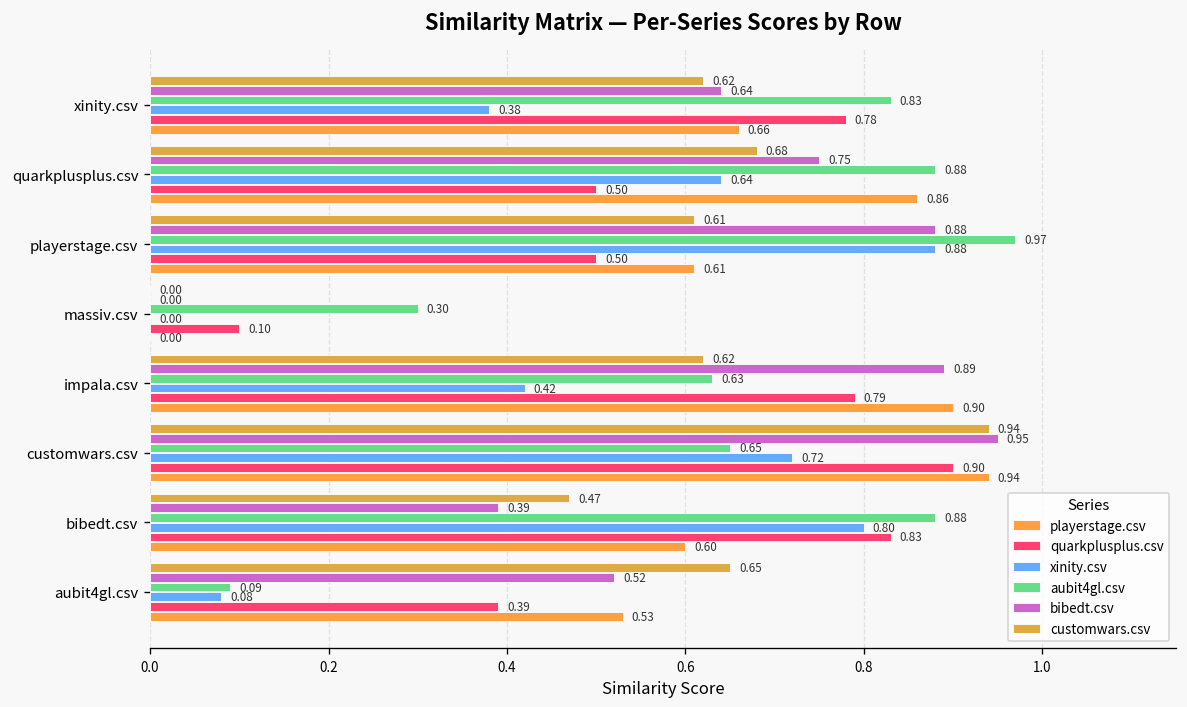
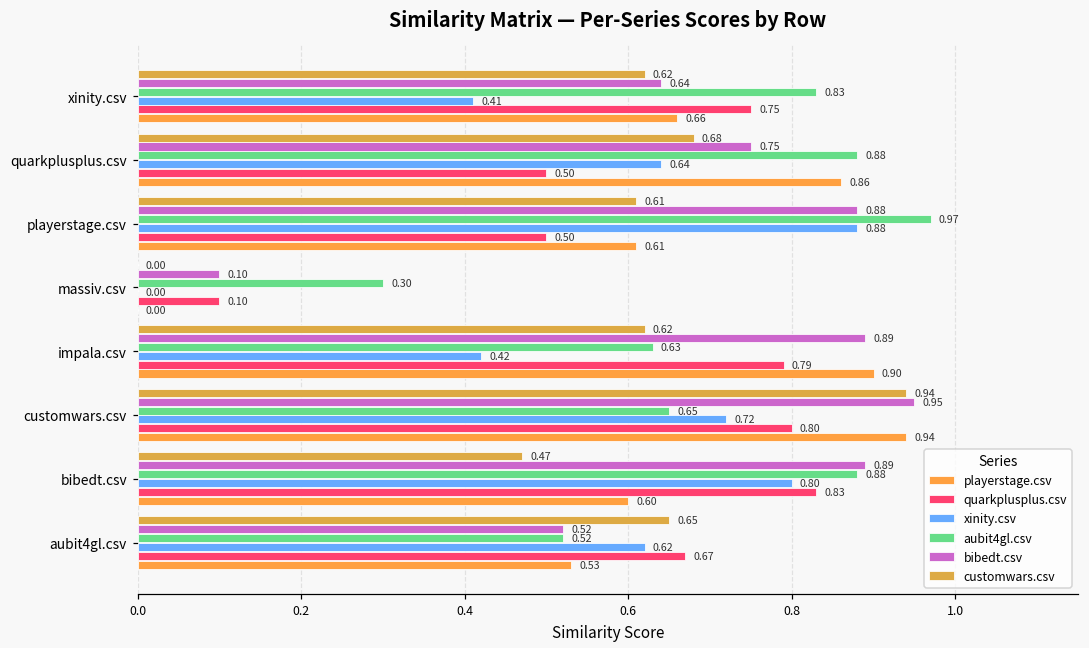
xinity.csv, xinity.csv: 0.38 -> 0.41
quarkplusplus.csv, xinity.csv: 0.78 -> 0.75
bibedt.csv, massiv.csv: 0.00 -> 0.10
quarkplusplus.csv, customwars.csv: 0.90 -> 0.80
bibedt.csv, bibedt.csv: 0.39 -> 0.89
aubit4gl.csv, aubit4gl.csv: 0.09 -> 0.52
xinity.csv, aubit4gl.csv: 0.08 -> 0.62
quarkplusplus.csv, aubit4gl.csv: 0.39 -> 0.67
